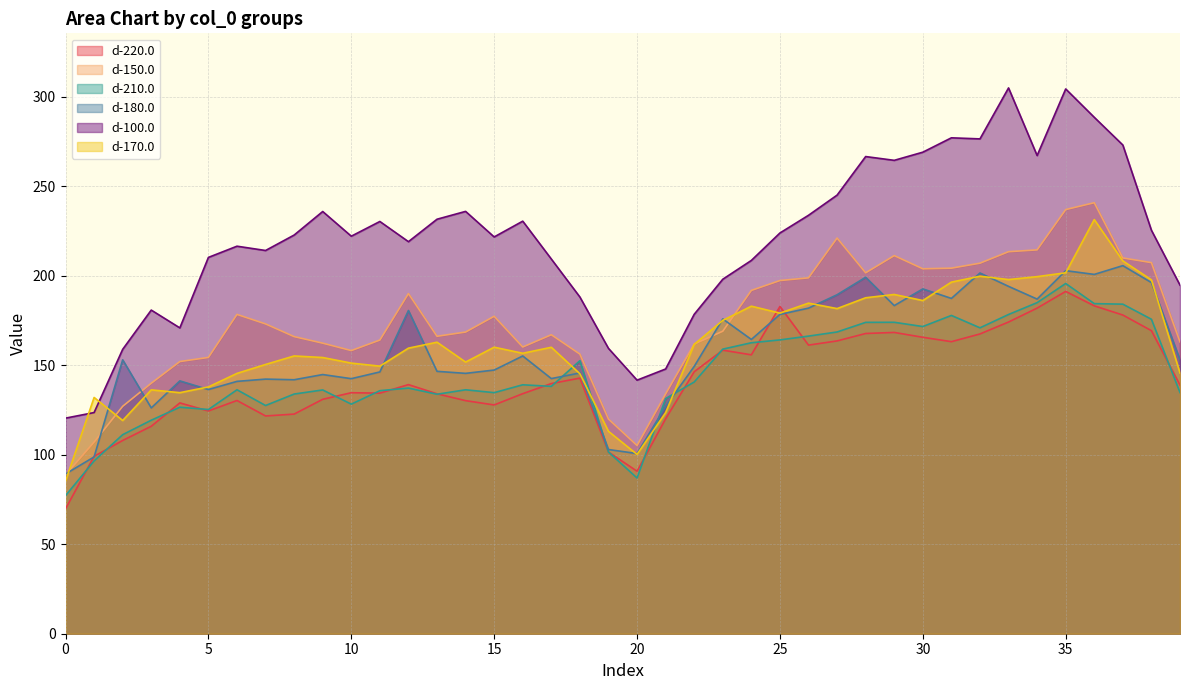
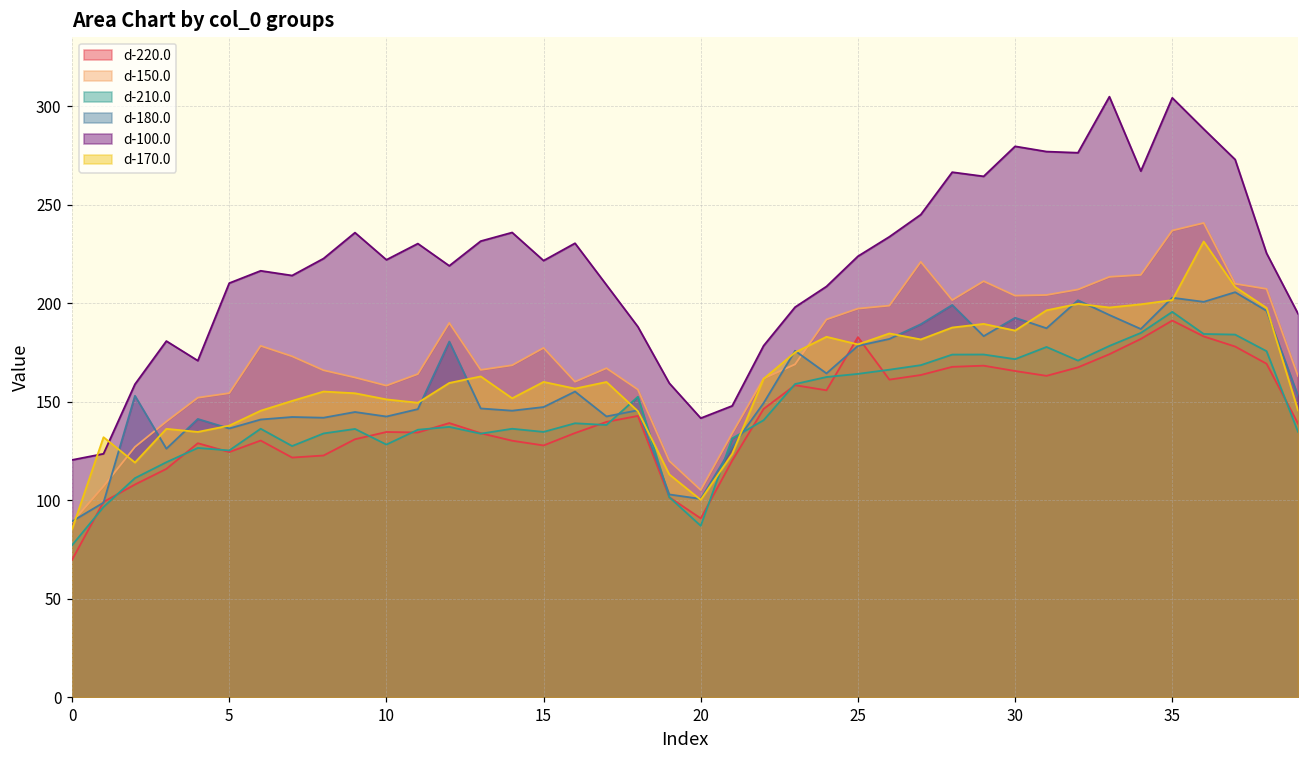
d-100.0, 30: 269 -> 280
